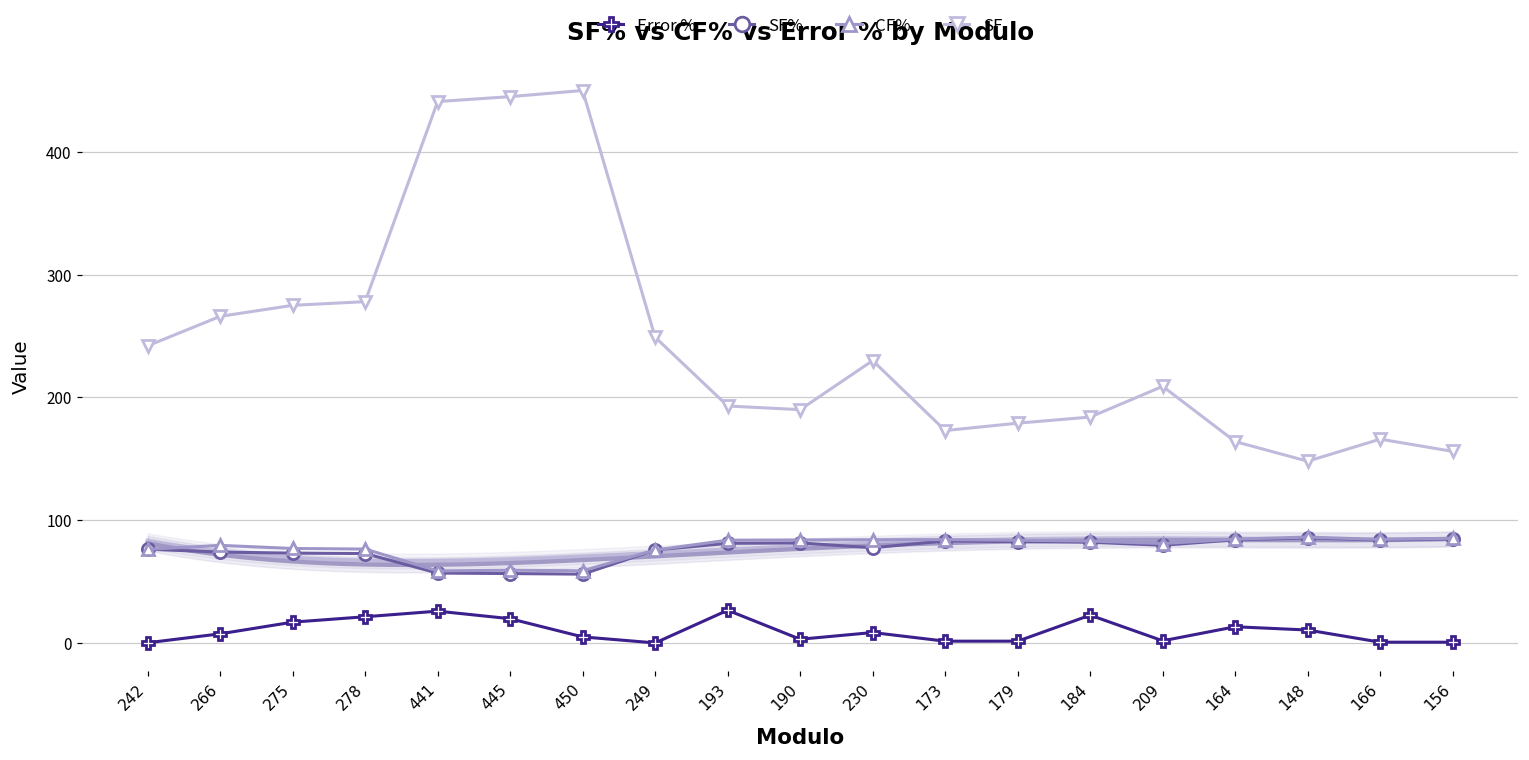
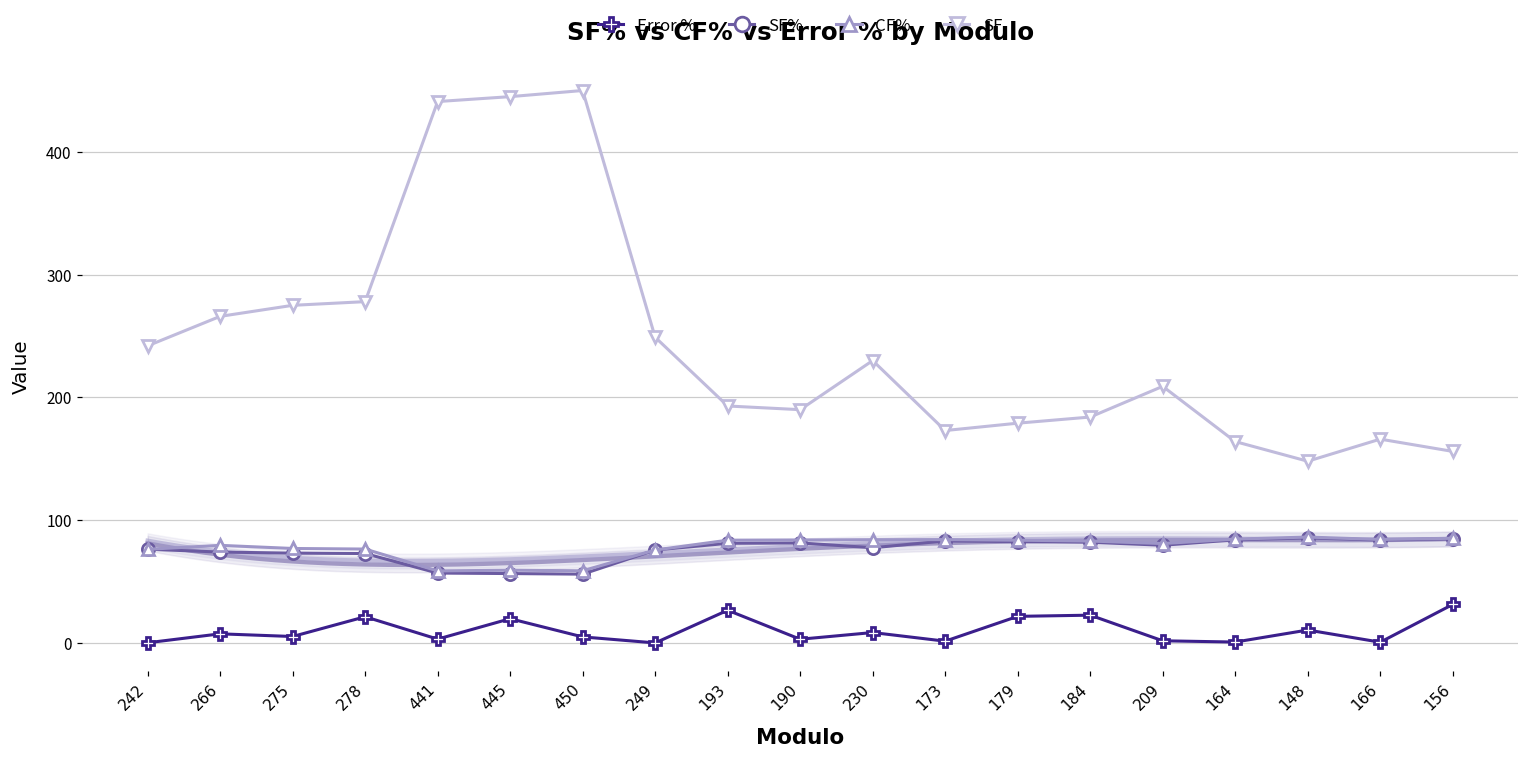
Error %, 275: 17 -> 5
Error %, 441: 26 -> 3
Error %, 179: 1 -> 22
Error %, 164: 13 -> 1
Error %, 156: 1 -> 31
